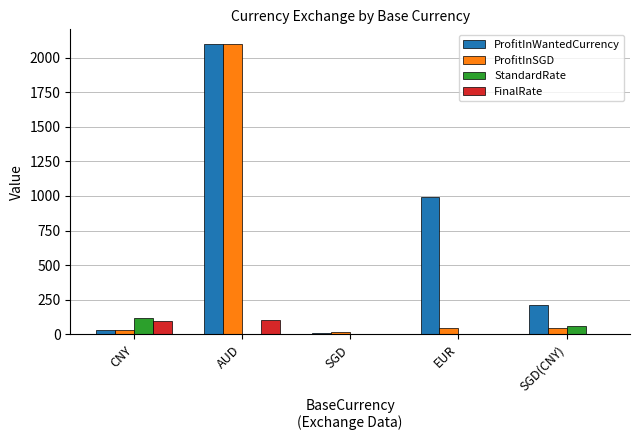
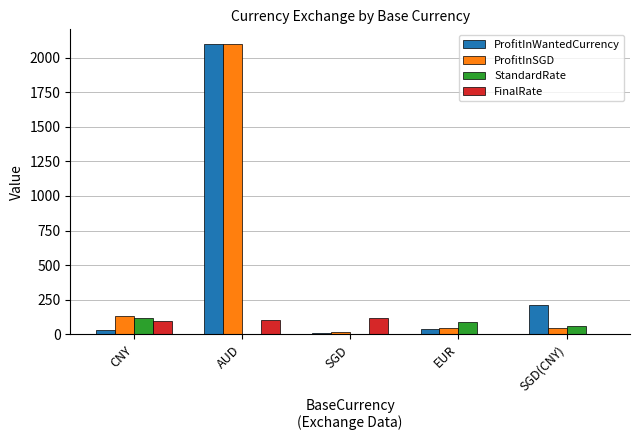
ProfitInSGD, CNY: 30 -> 130
FinalRate, SGD: 0 -> 120
ProfitInWantedCurrency, EUR: 990 -> 40
StandardRate, EUR: 0 -> 90
